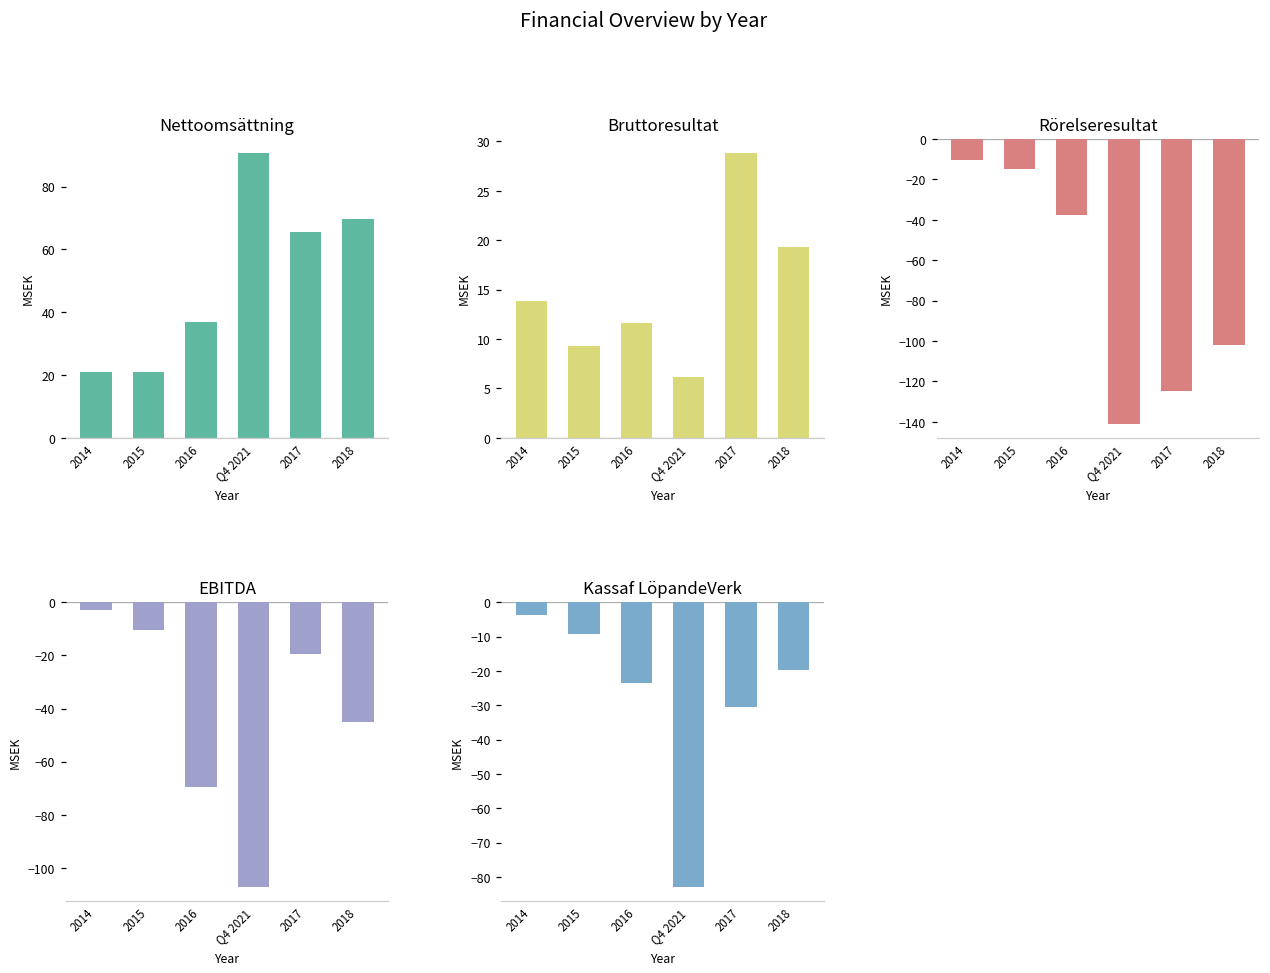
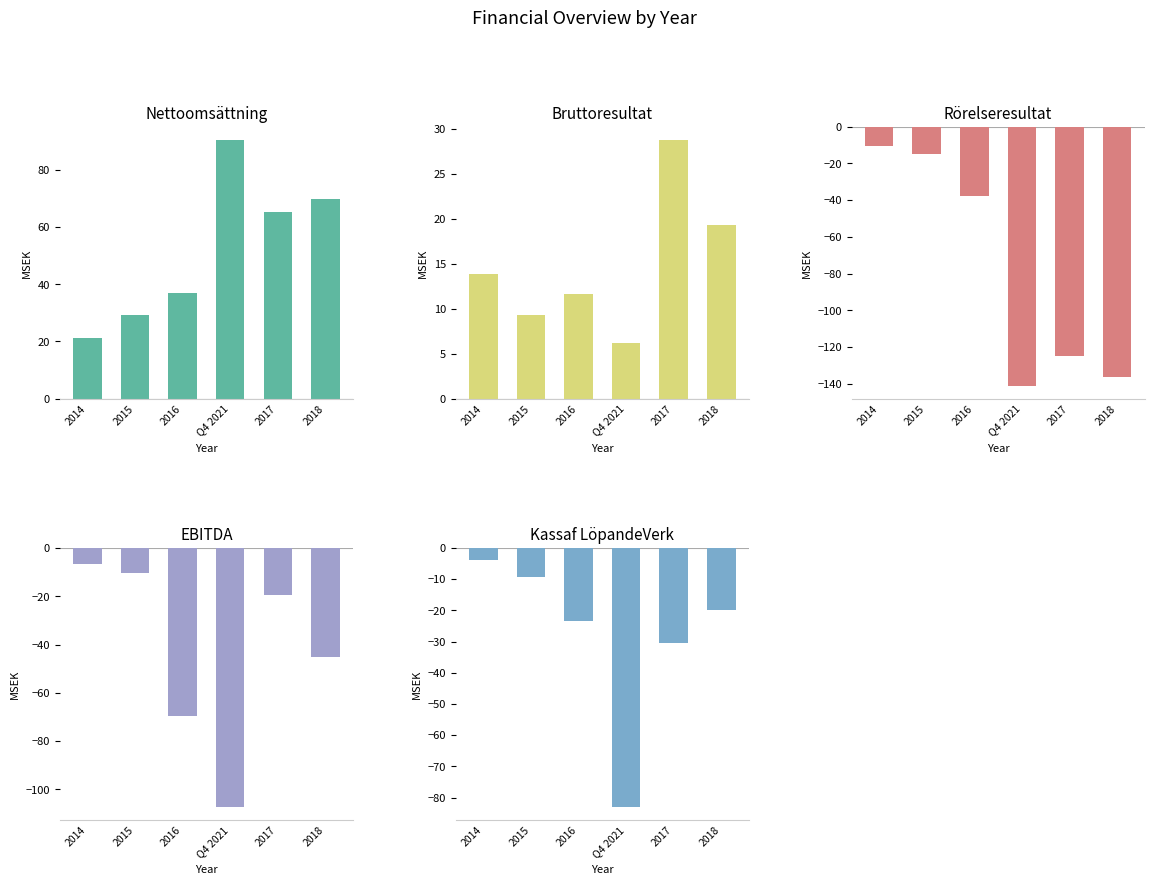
Nettoomsättning, 2015: 21 -> 29
Rörelseresultat, 2018: -102 -> -136
EBITDA, 2014: -3 -> -6
